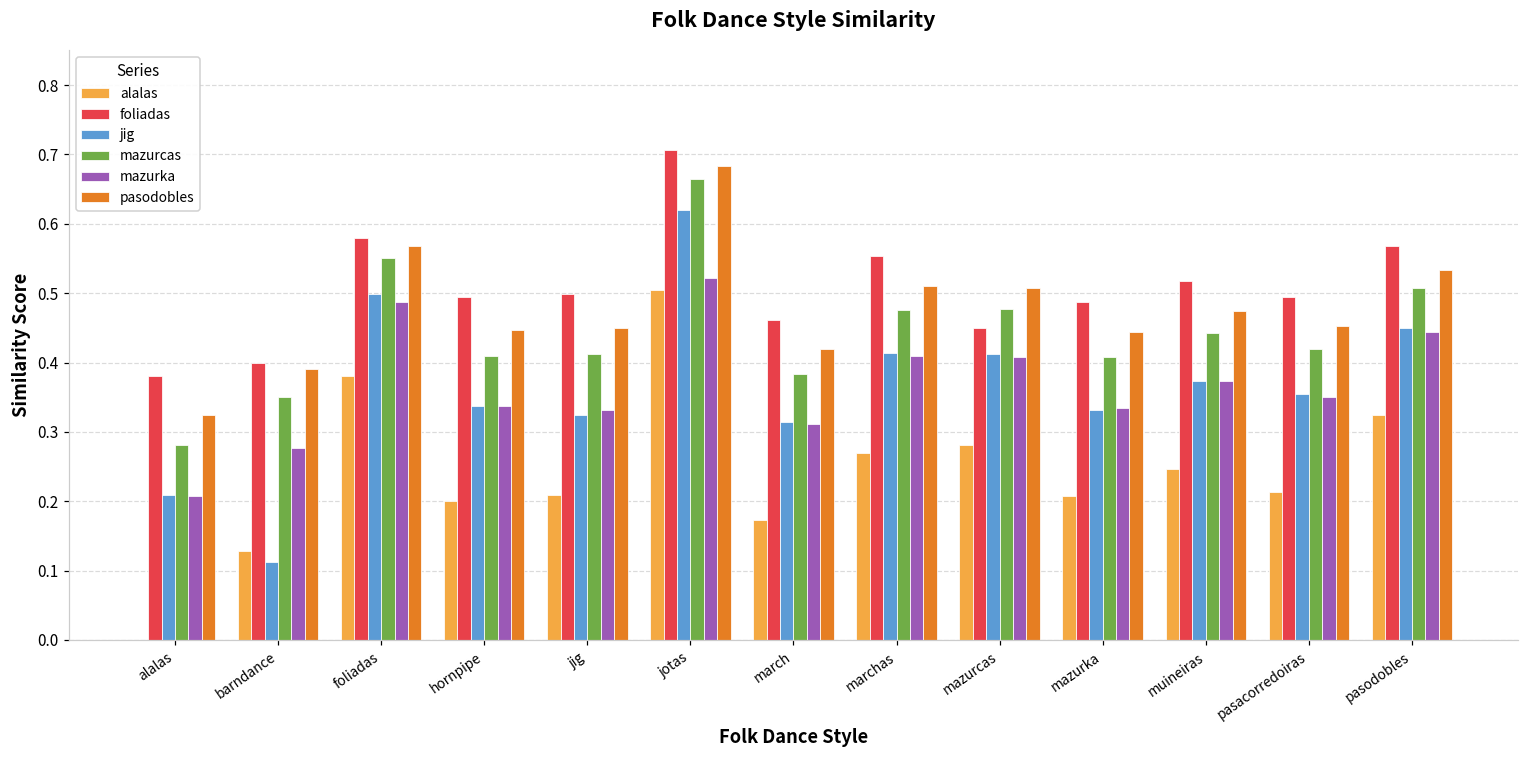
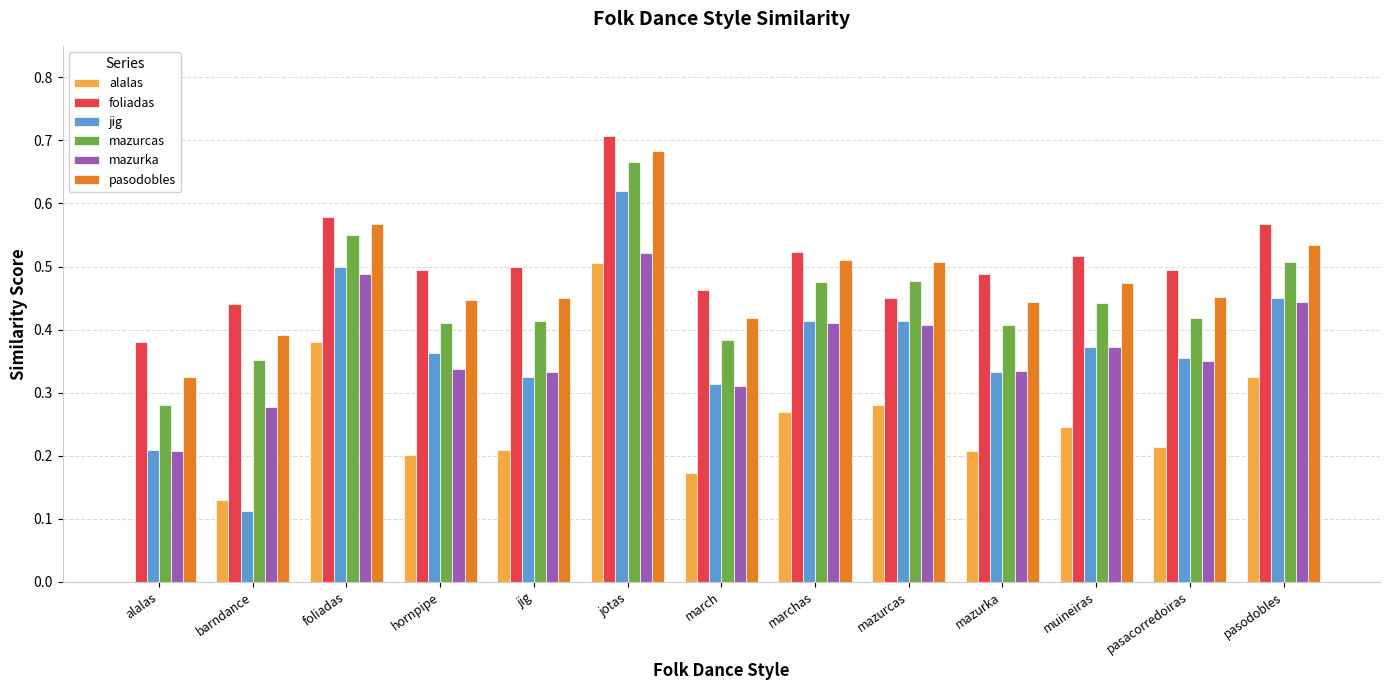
foliadas, barndance: 0.40 -> 0.44
jig, hornpipe: 0.34 -> 0.36
foliadas, marchas: 0.55 -> 0.52
